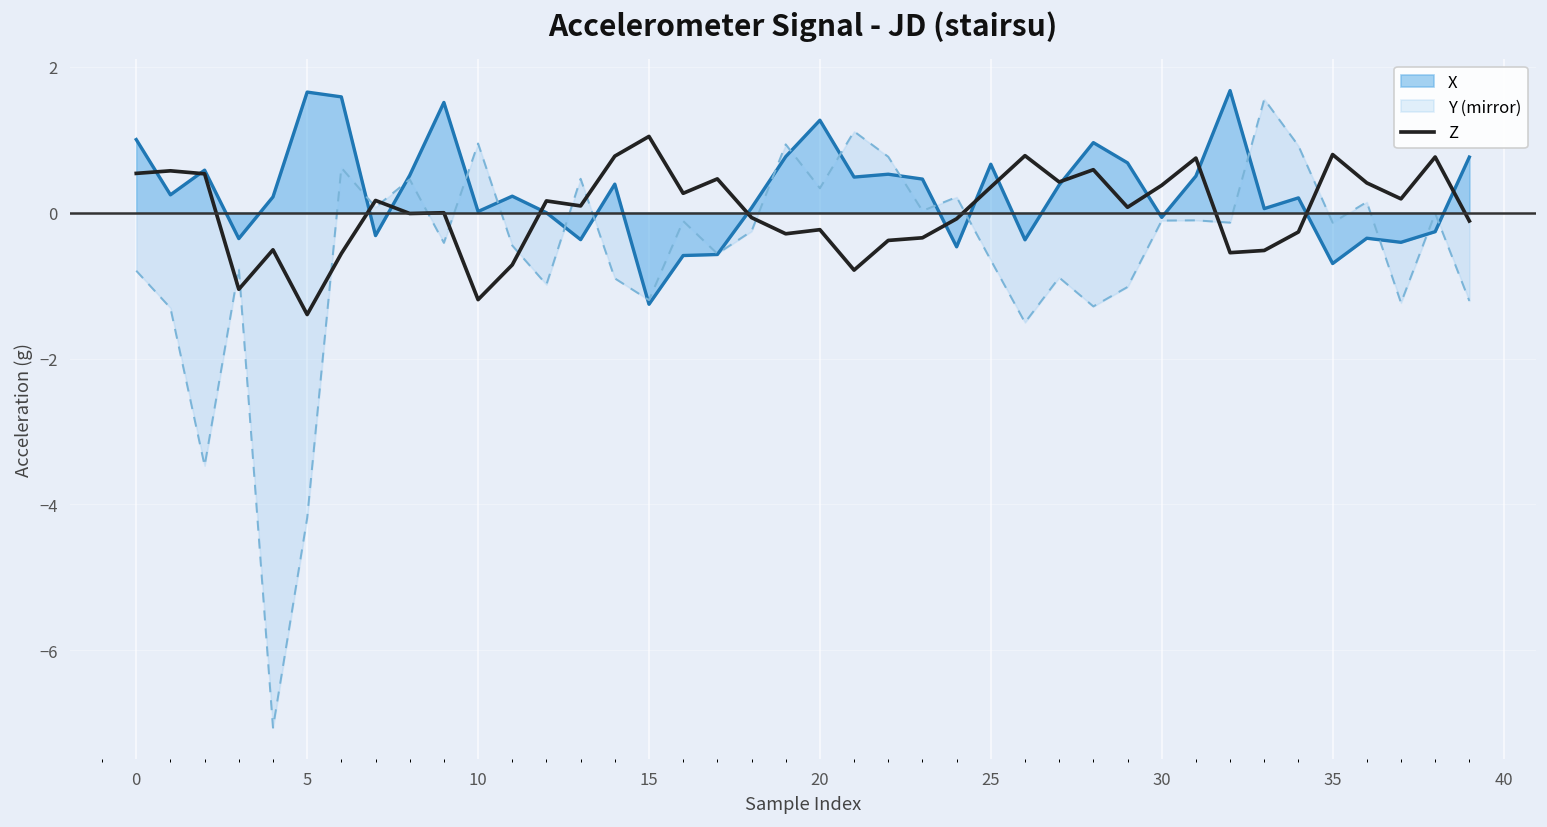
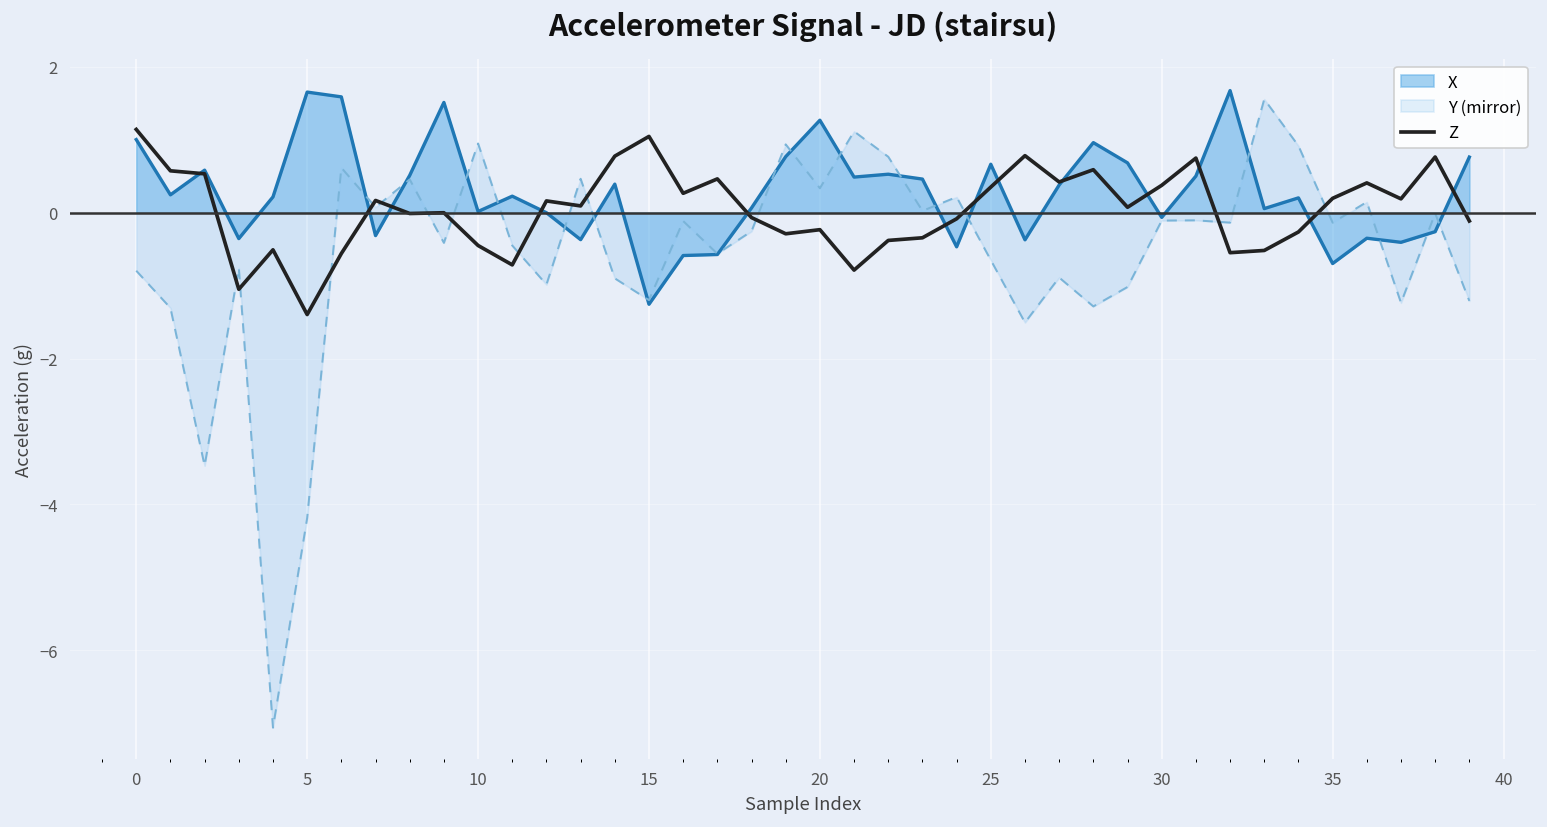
Z, 0: 0.5 -> 1.1
Z, 10: -1.2 -> -0.4
Z, 35: 0.8 -> 0.2
